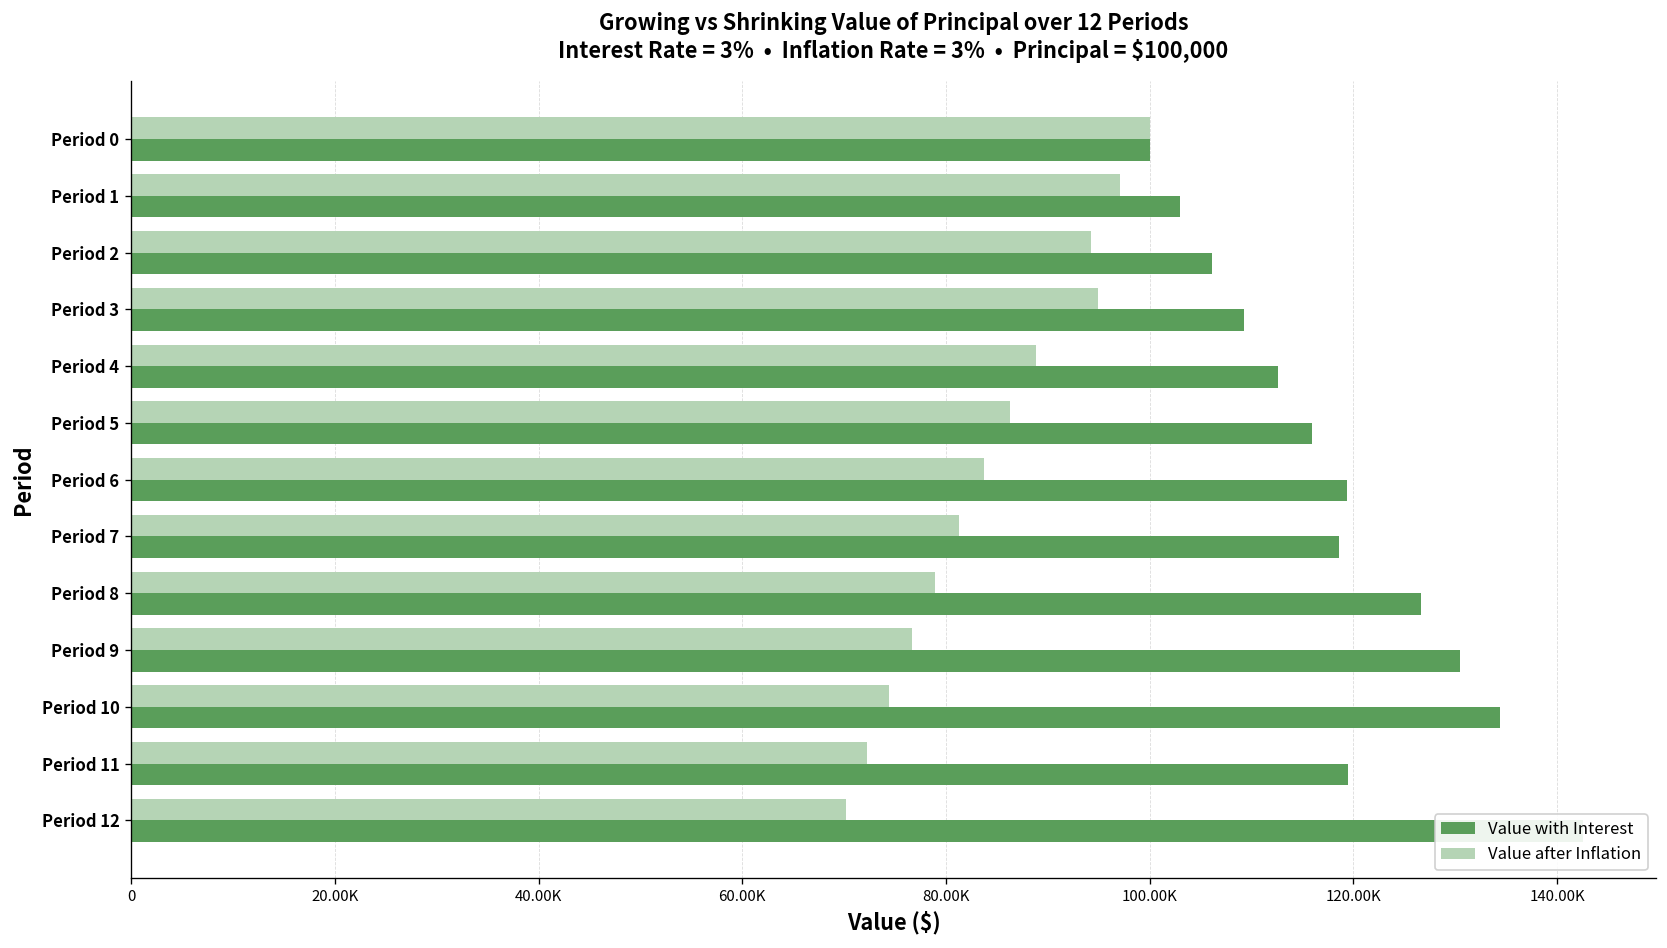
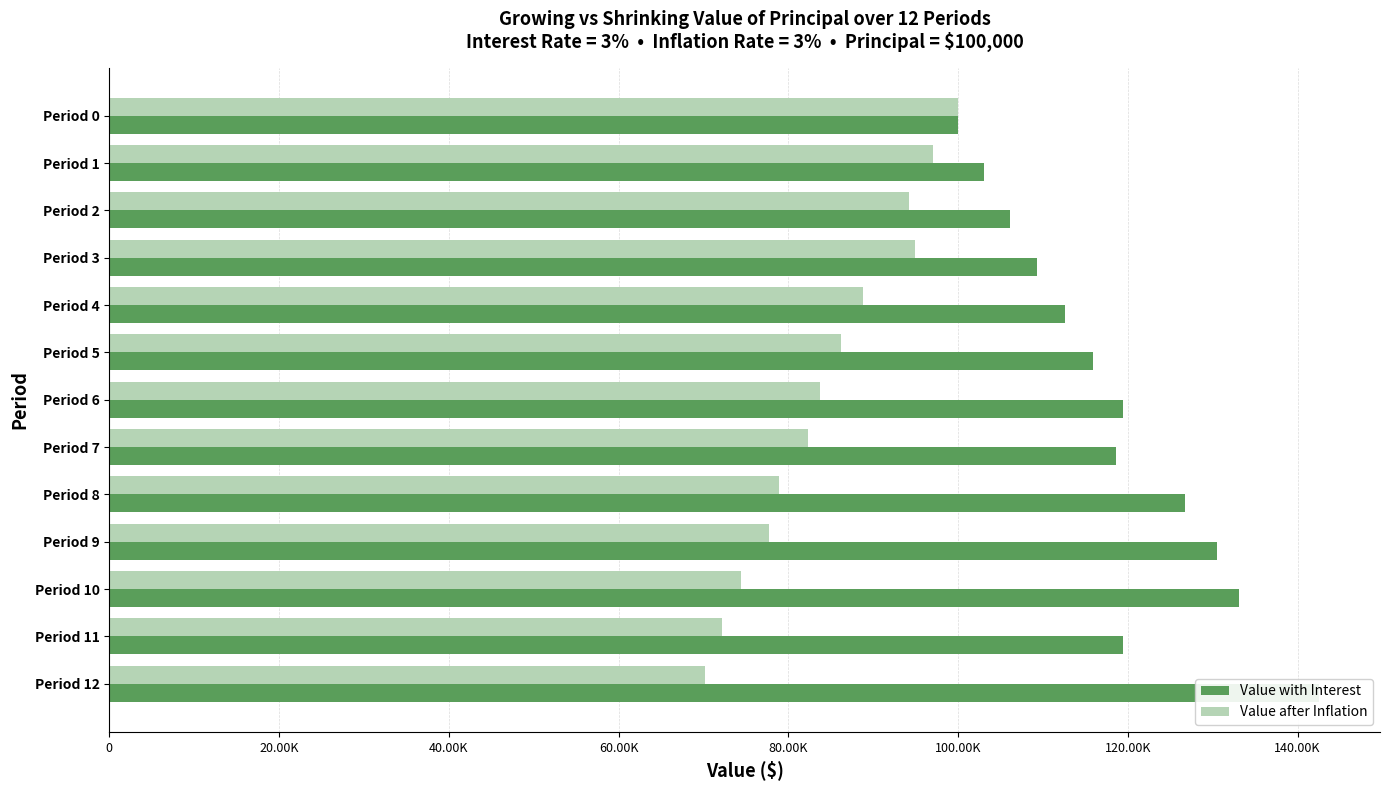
Value after Inflation, Period 7: 81000 -> 82000
Value after Inflation, Period 9: 77000 -> 78000
Value with Interest, Period 10: 134000 -> 133000
